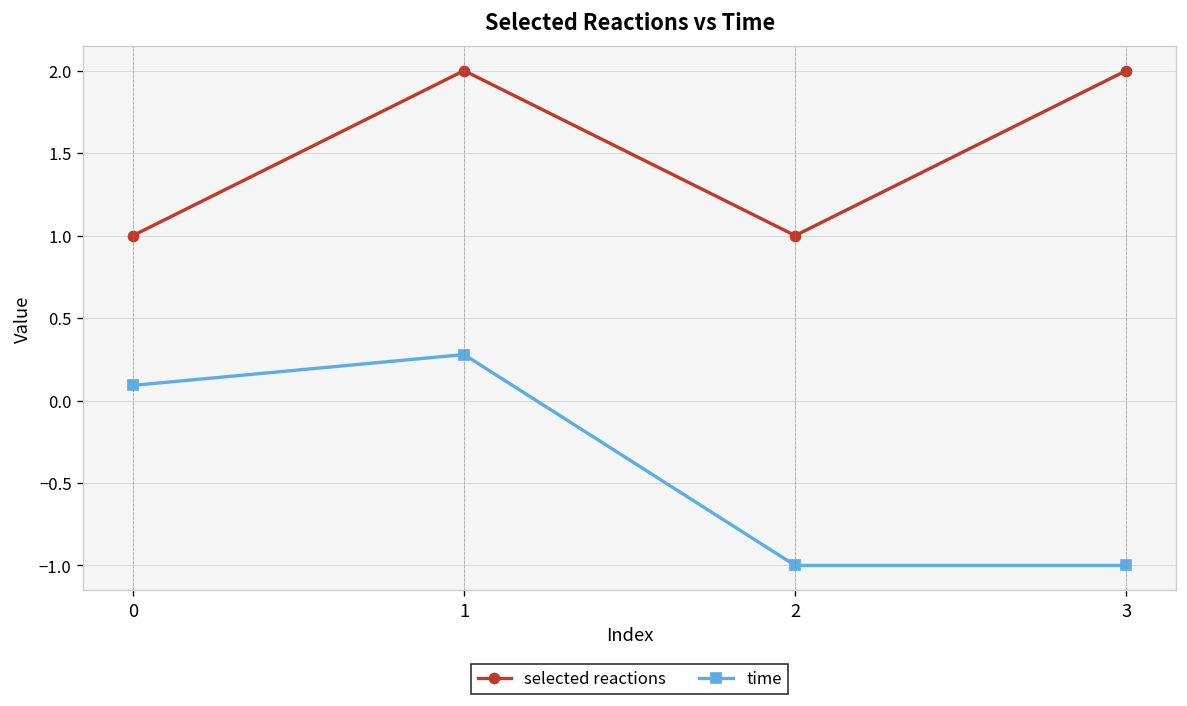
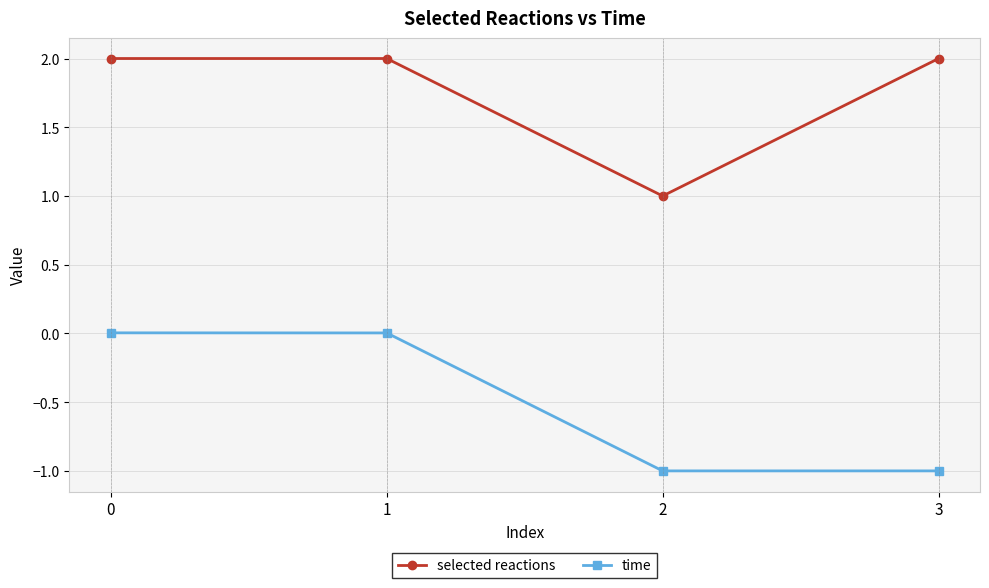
selected reactions, 0: 1 -> 2
time, 0: 0.09 -> 0.00
time, 1: 0.28 -> 0.00
